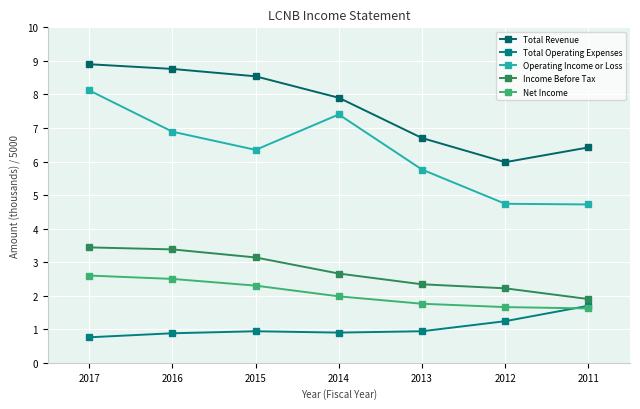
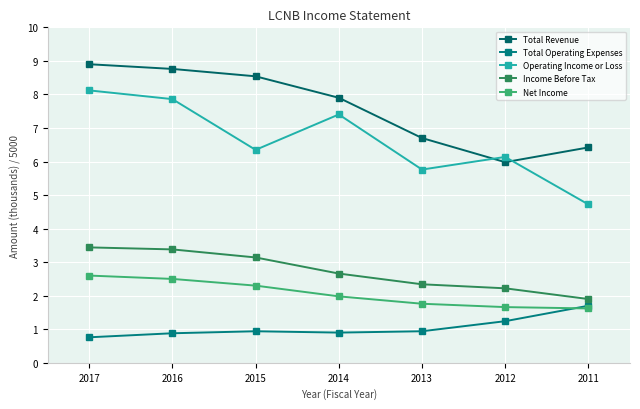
Operating Income or Loss, 2016: 6.9 -> 7.9
Operating Income or Loss, 2012: 4.7 -> 6.1
